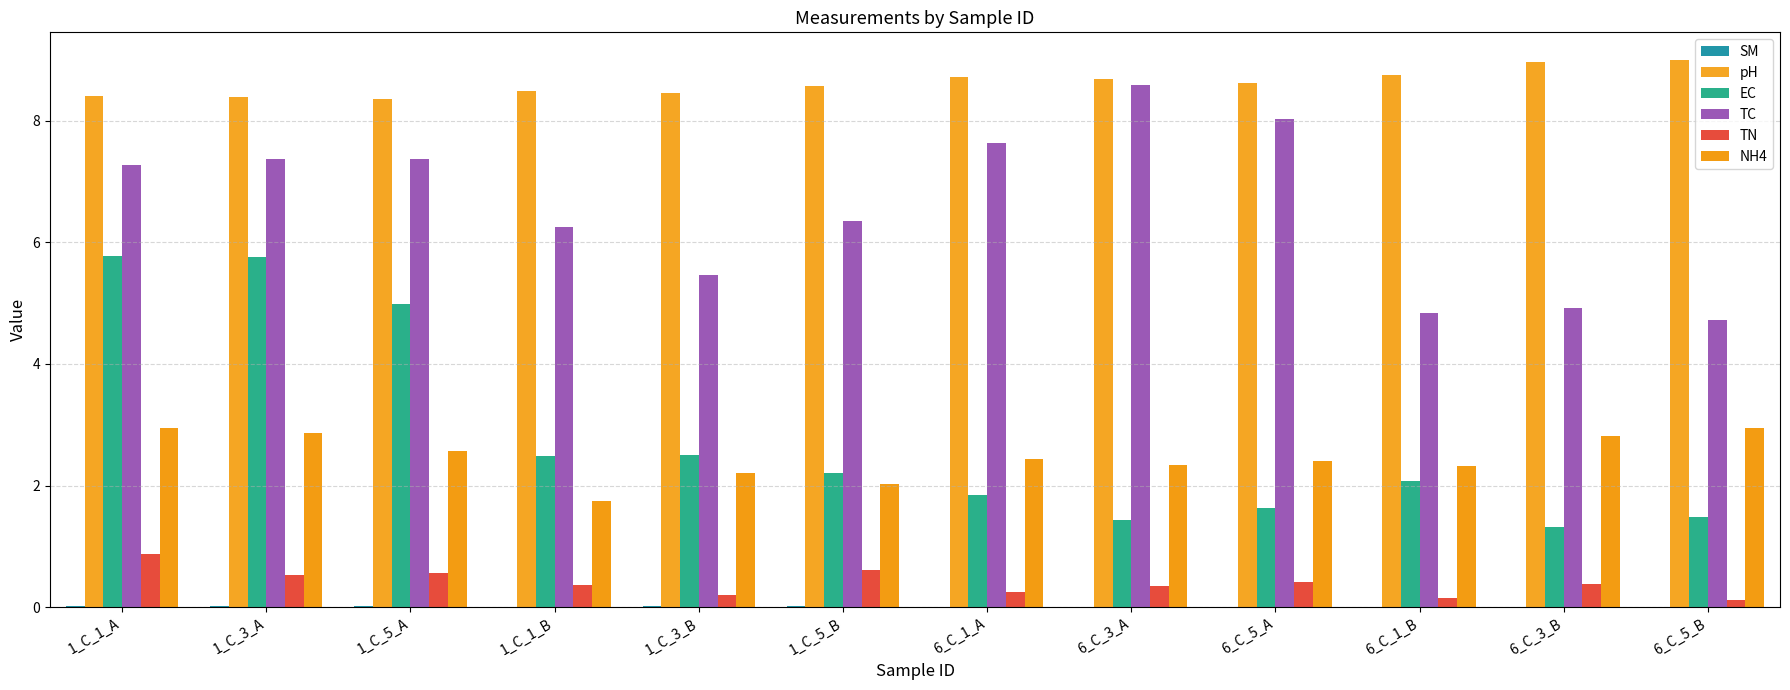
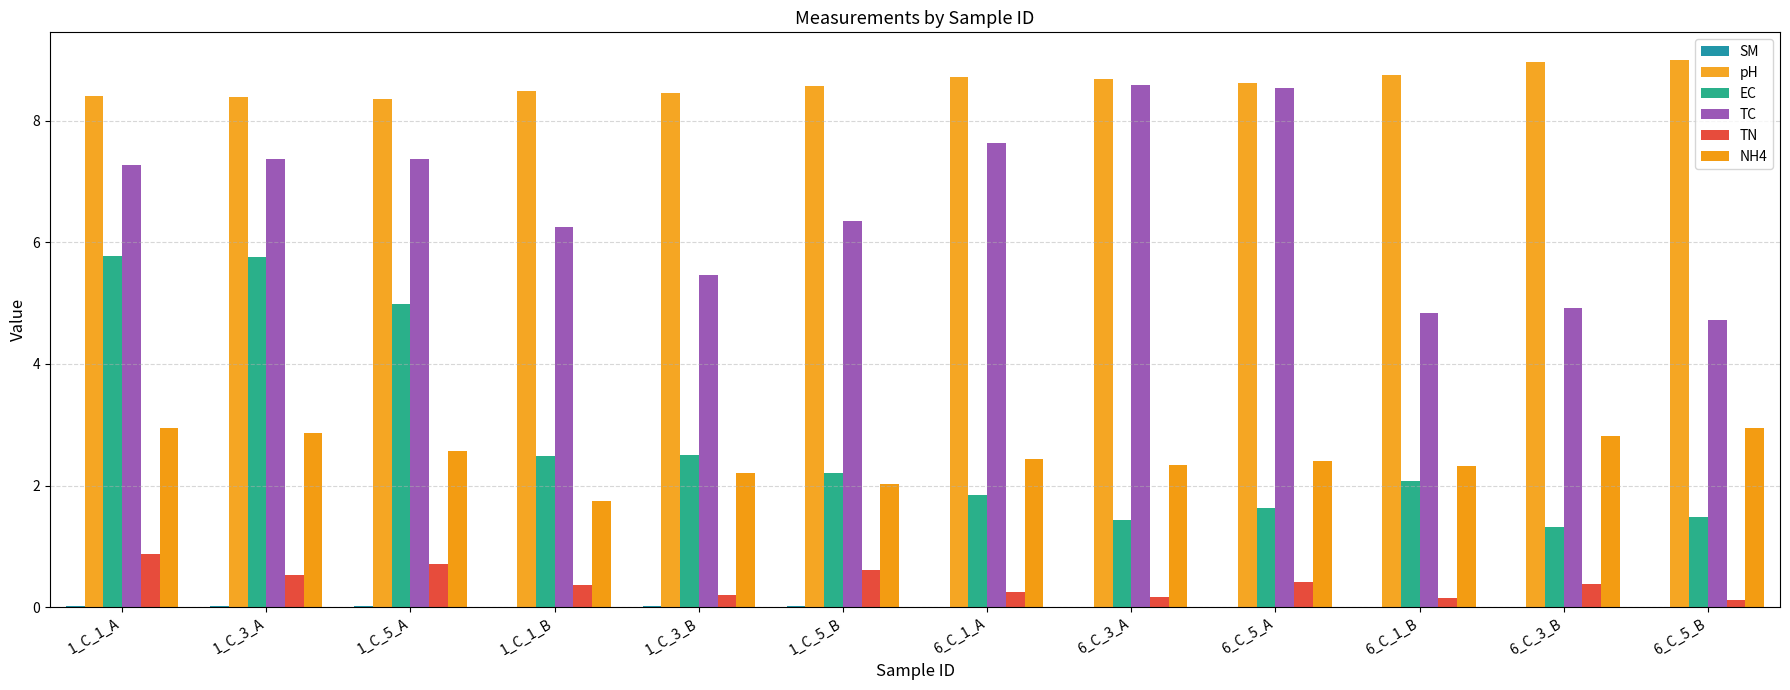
TN, 1_C_5_A: 0.6 -> 0.7
TN, 6_C_3_A: 0.4 -> 0.2
TC, 6_C_5_A: 8.0 -> 8.5
